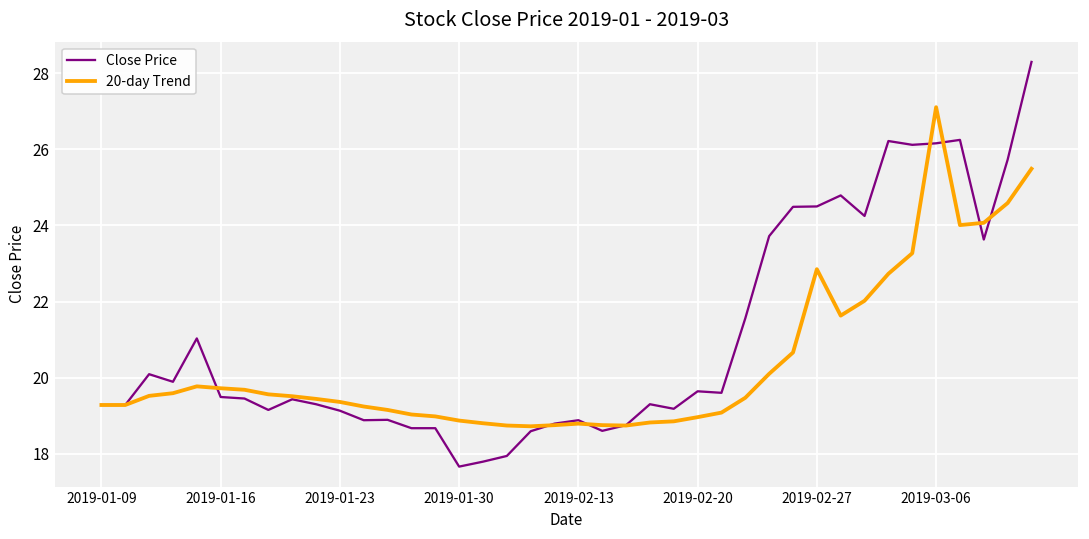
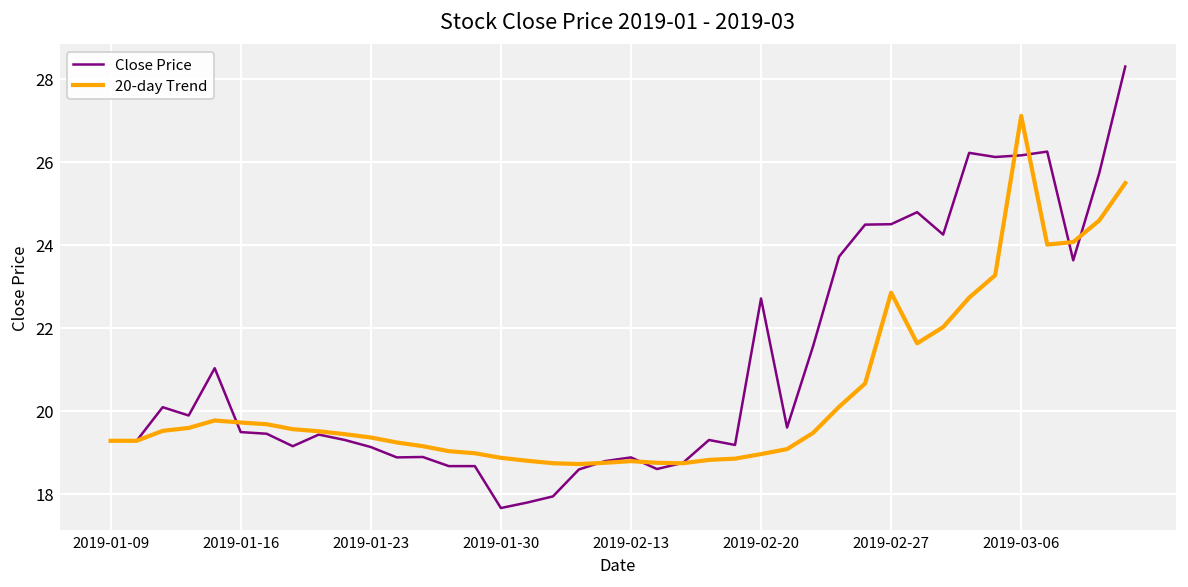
Close Price, 2019-02-20: 19.6 -> 22.7
